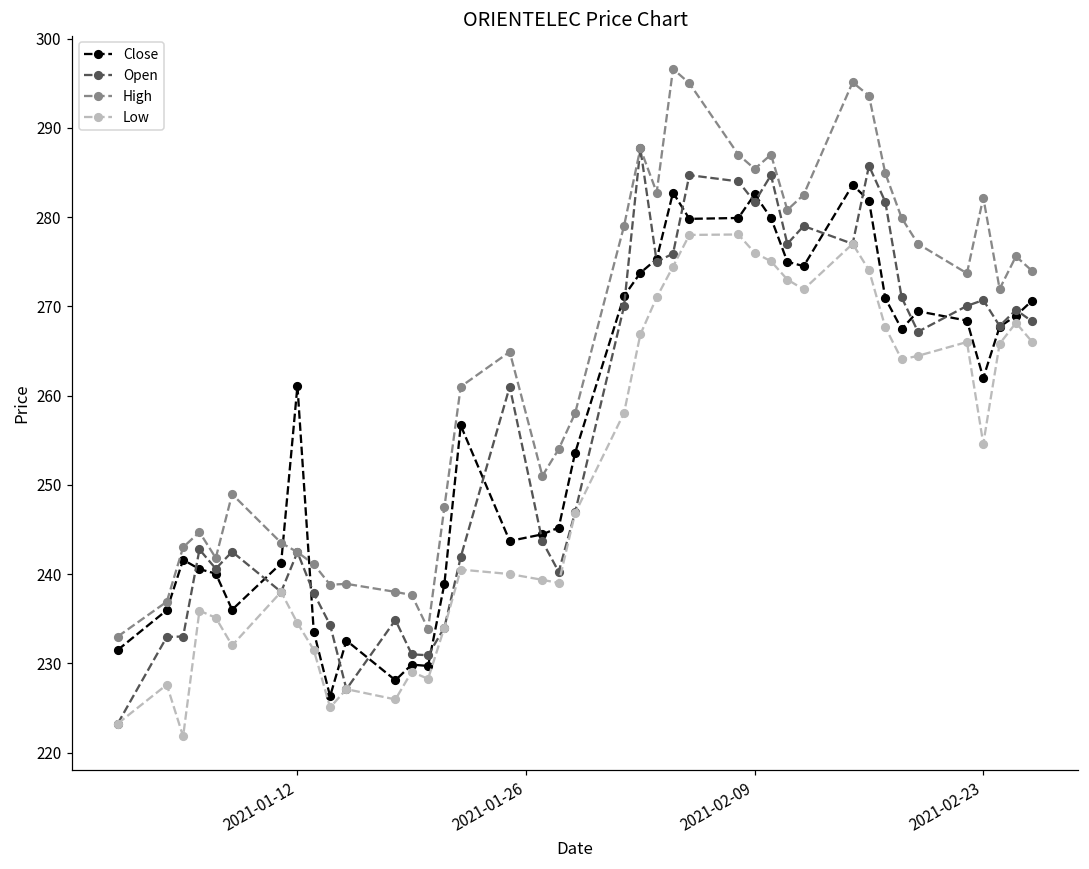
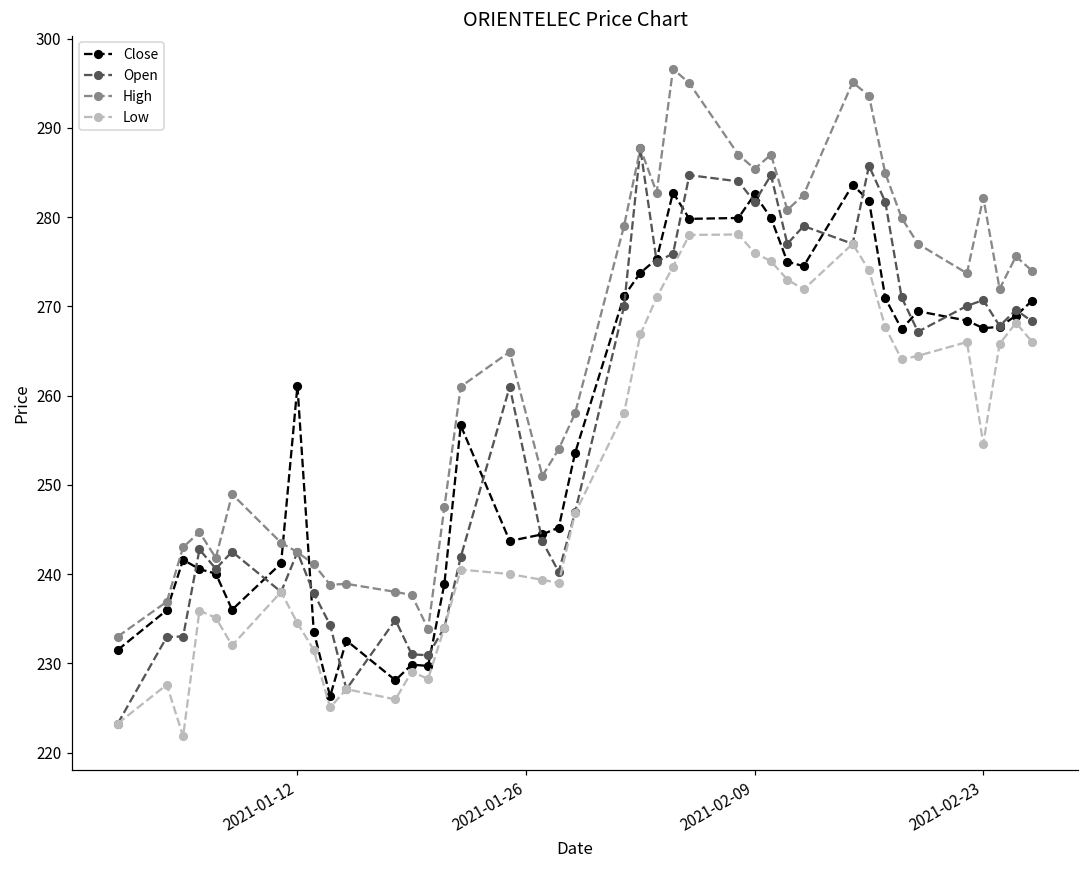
Close, 2021-02-23: 262 -> 268
